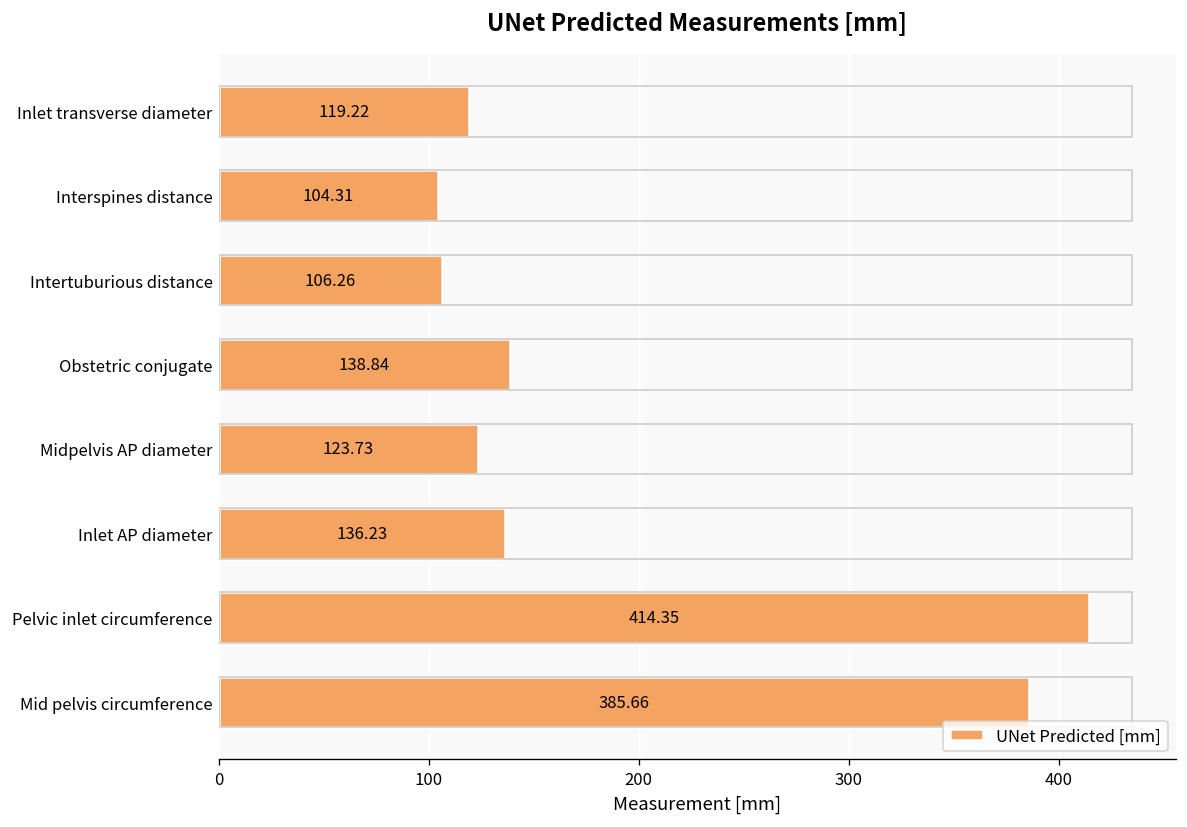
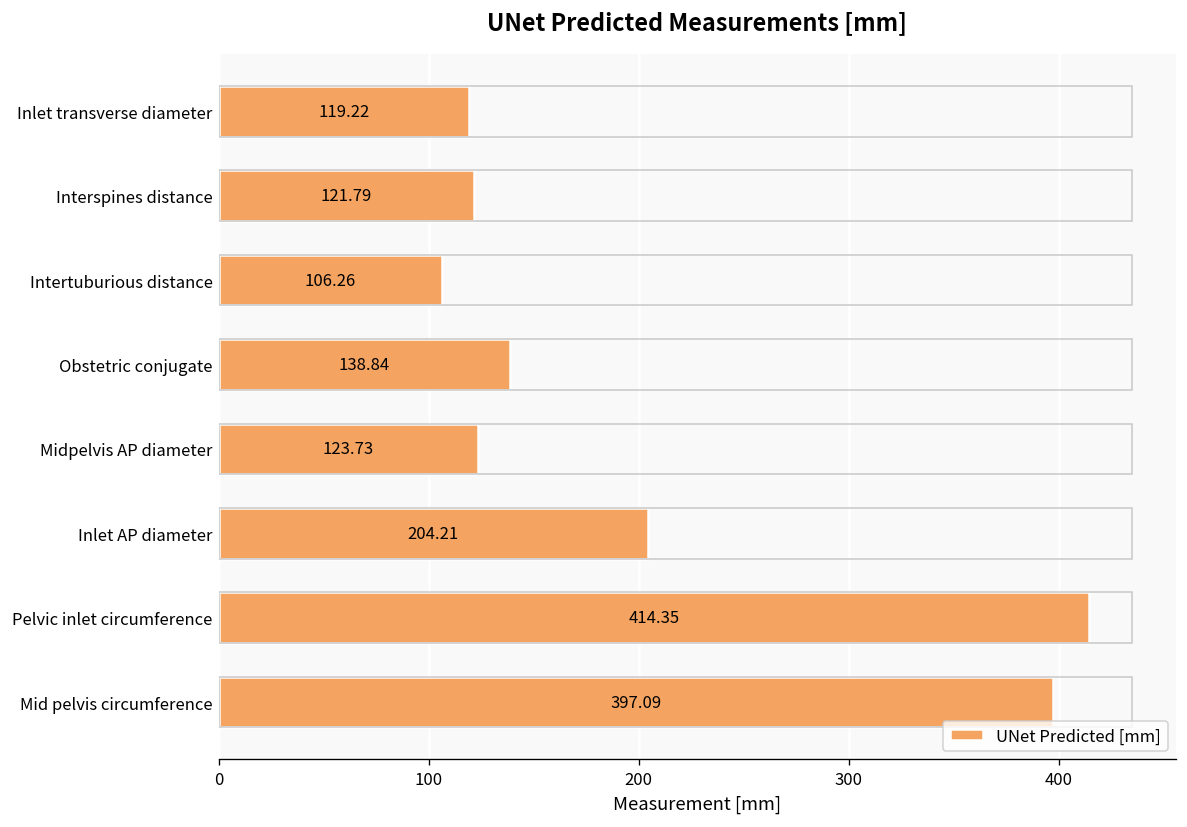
Interspines distance: 104.31 -> 121.79
Inlet AP diameter: 136.23 -> 204.21
Mid pelvis circumference: 385.66 -> 397.09
